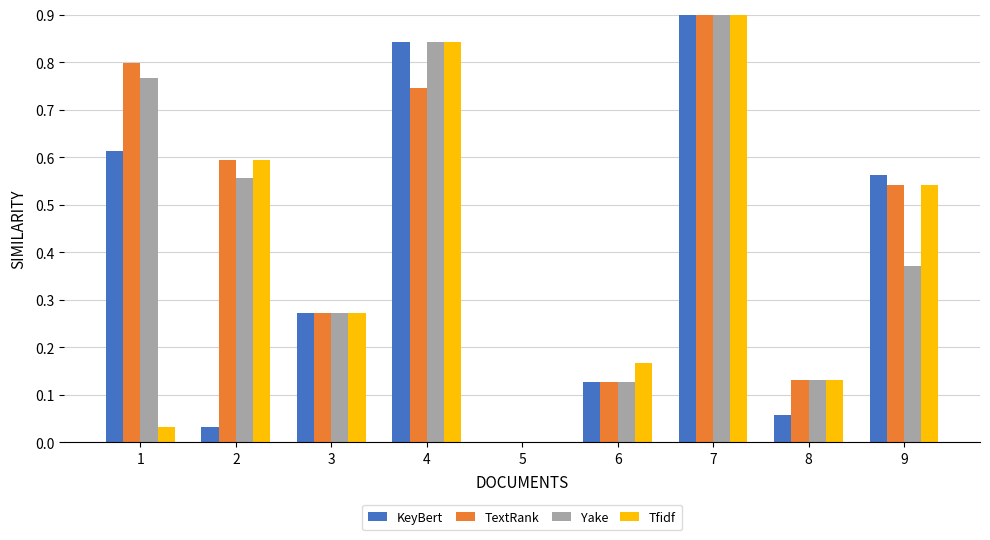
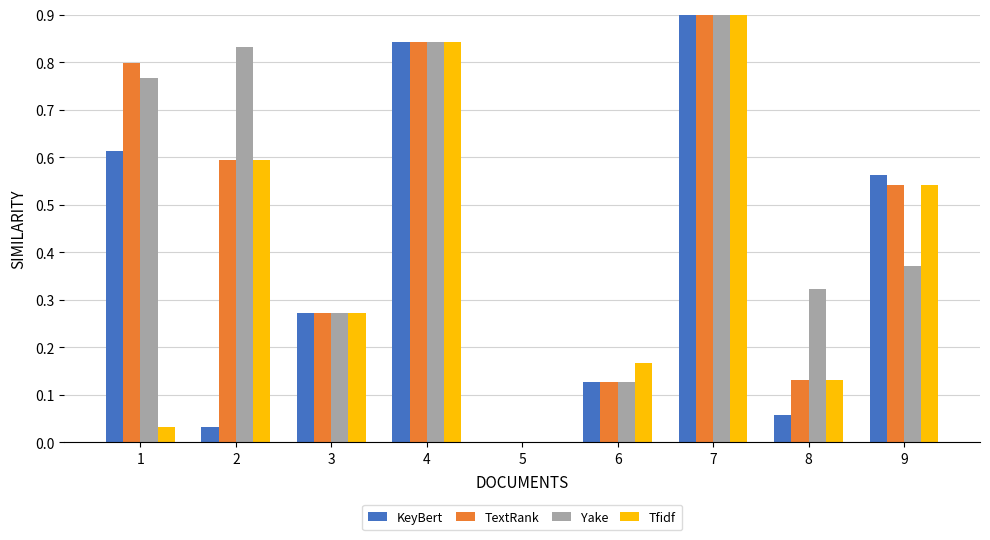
Yake, 2: 0.56 -> 0.83
TextRank, 4: 0.74 -> 0.84
Yake, 8: 0.13 -> 0.32
